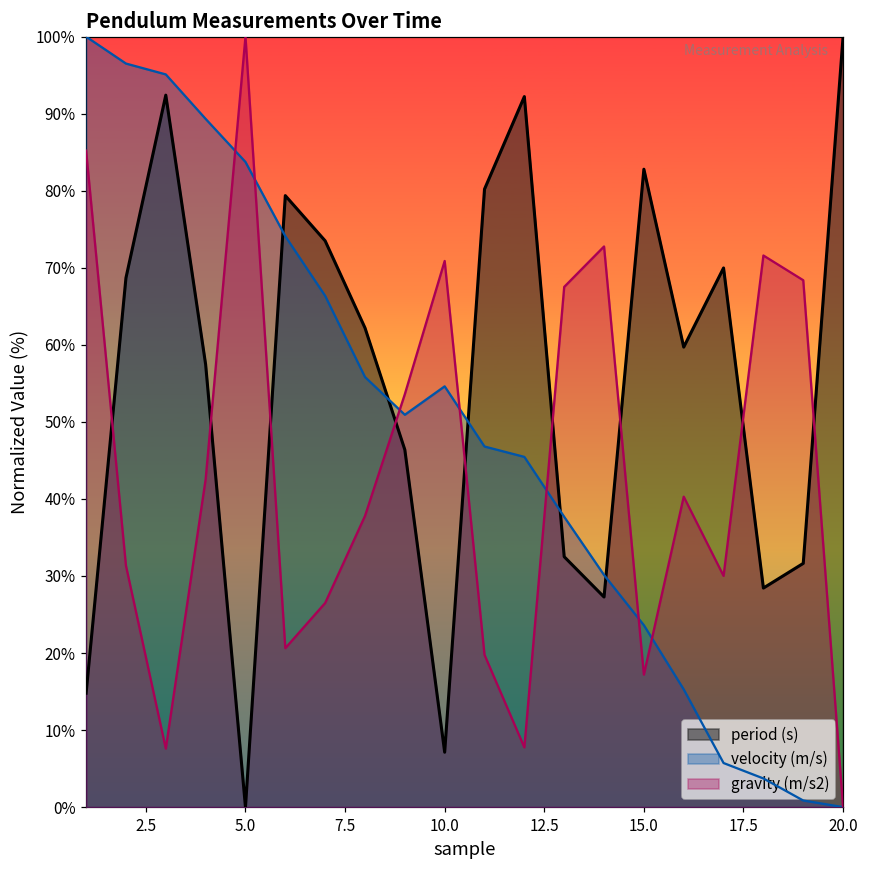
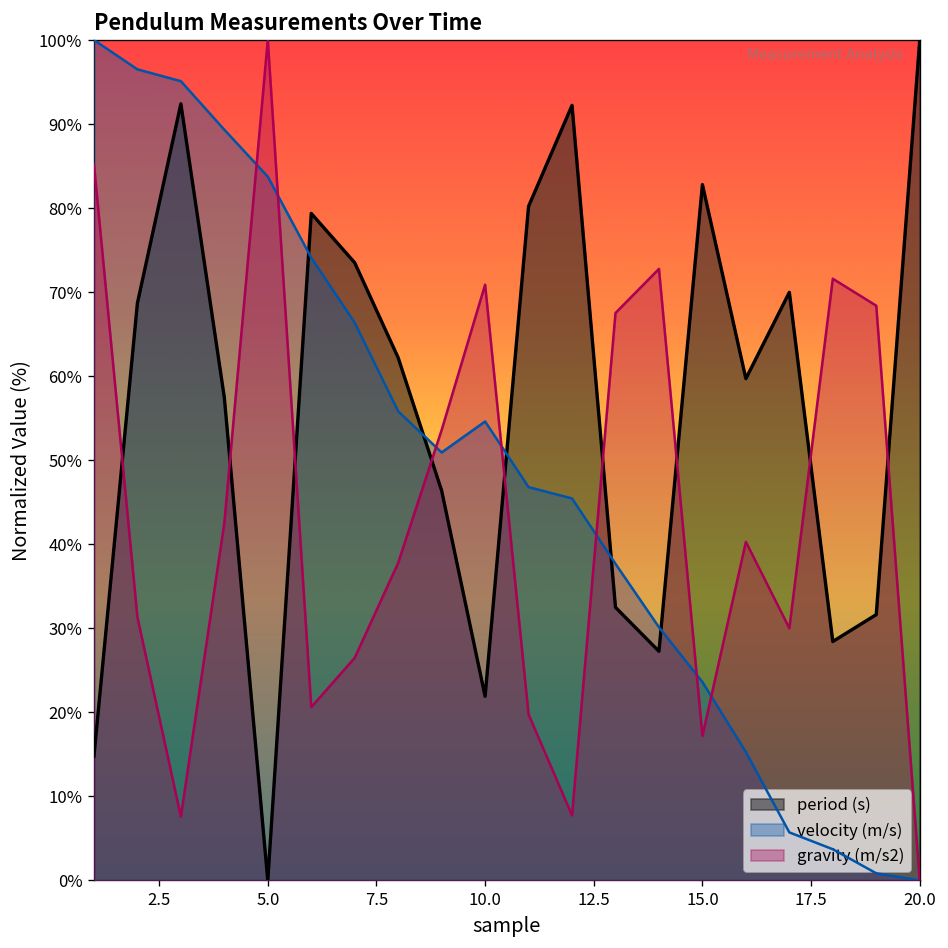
period (s), 10.0: 7% -> 22%
